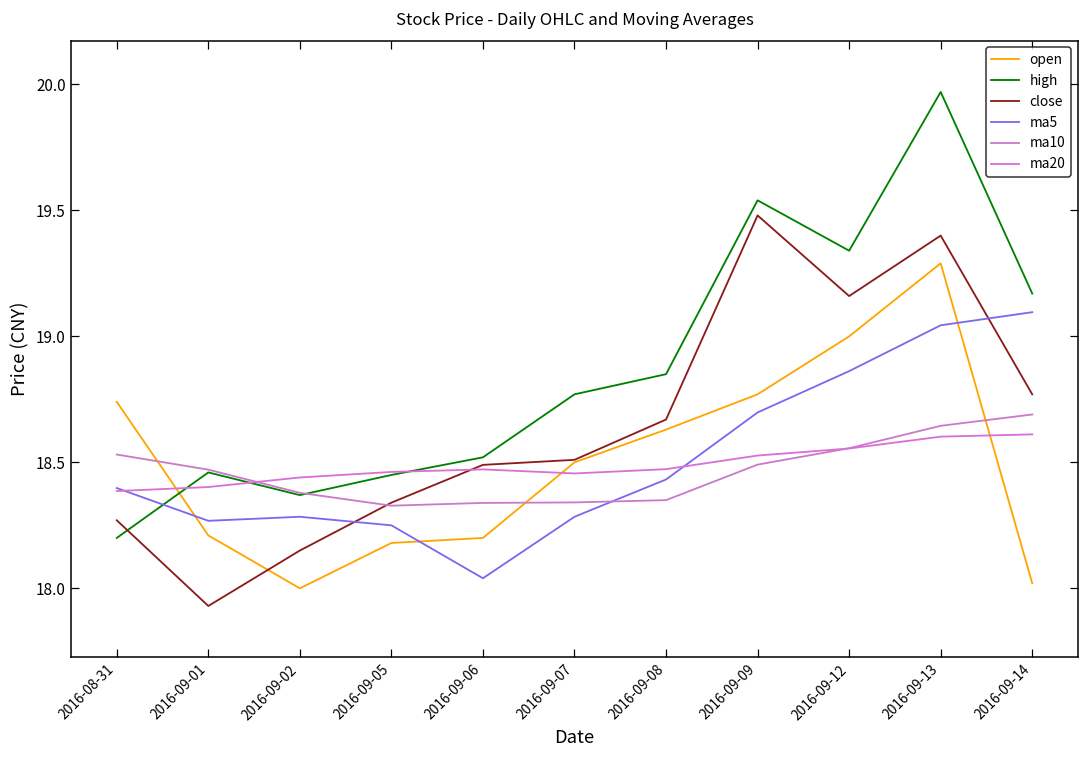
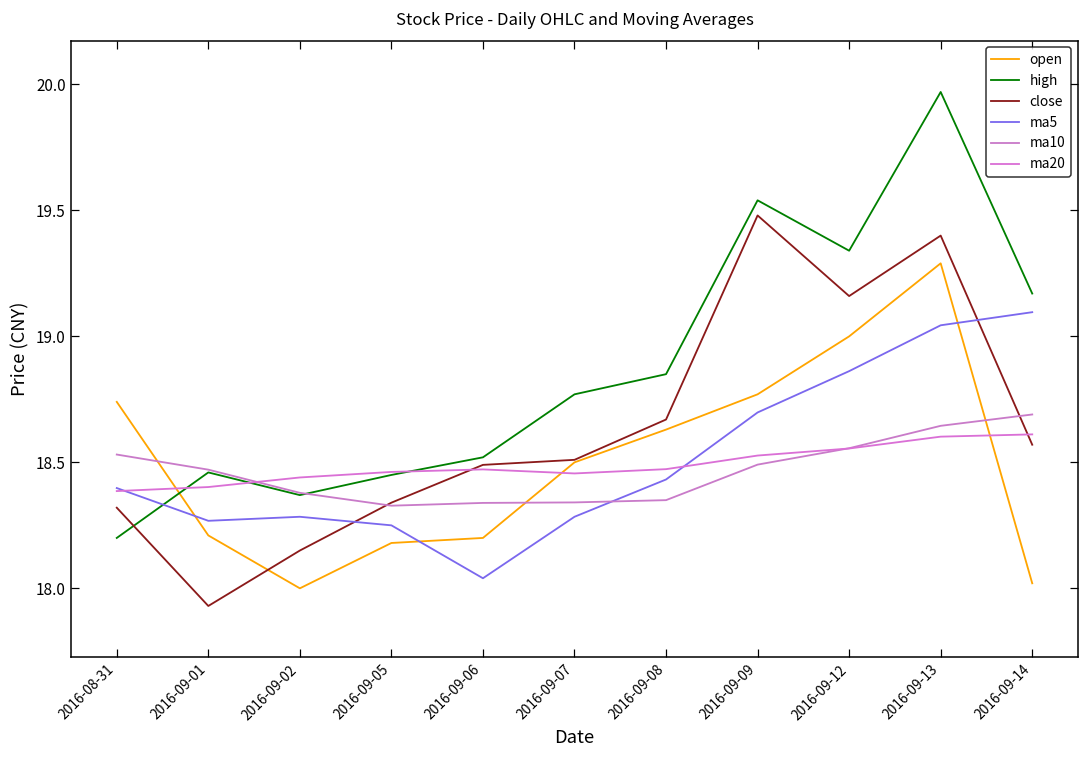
close, 2016-08-31: 18.27 -> 18.32
close, 2016-09-14: 18.77 -> 18.57
